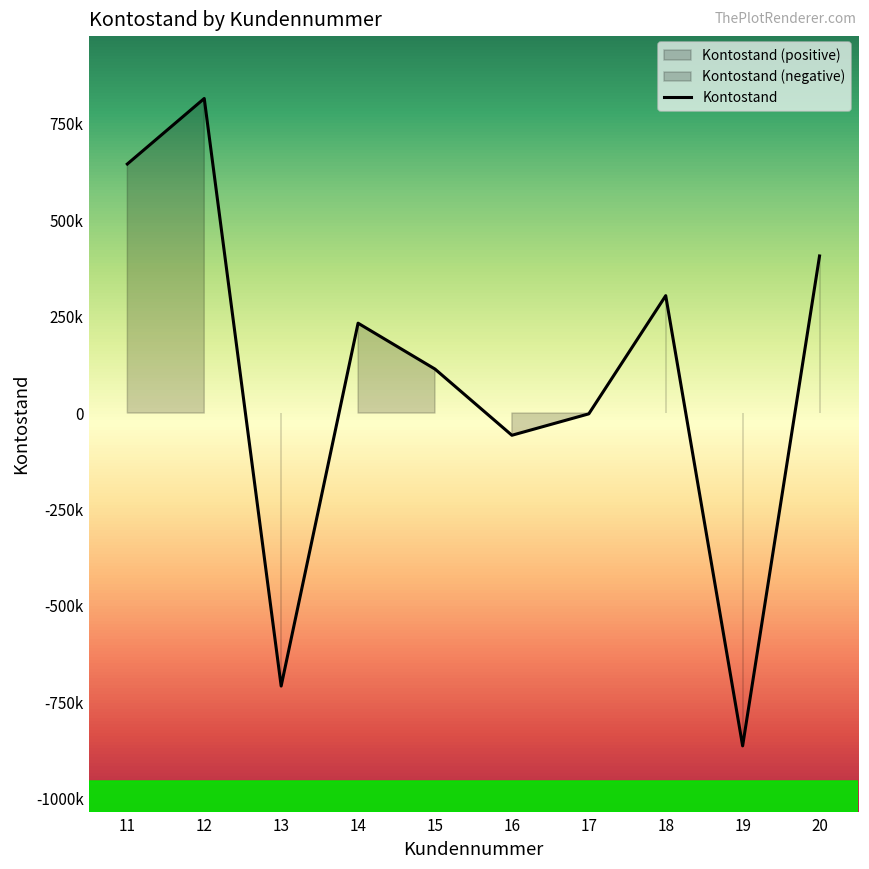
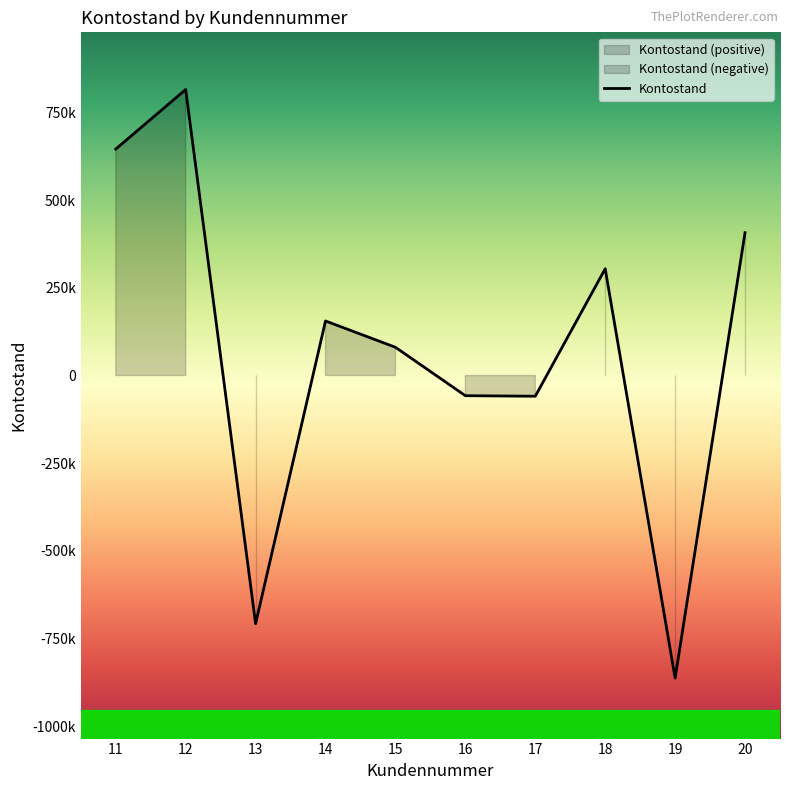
14: 230000 -> 160000
15: 110000 -> 80000
17: 0 -> -60000
